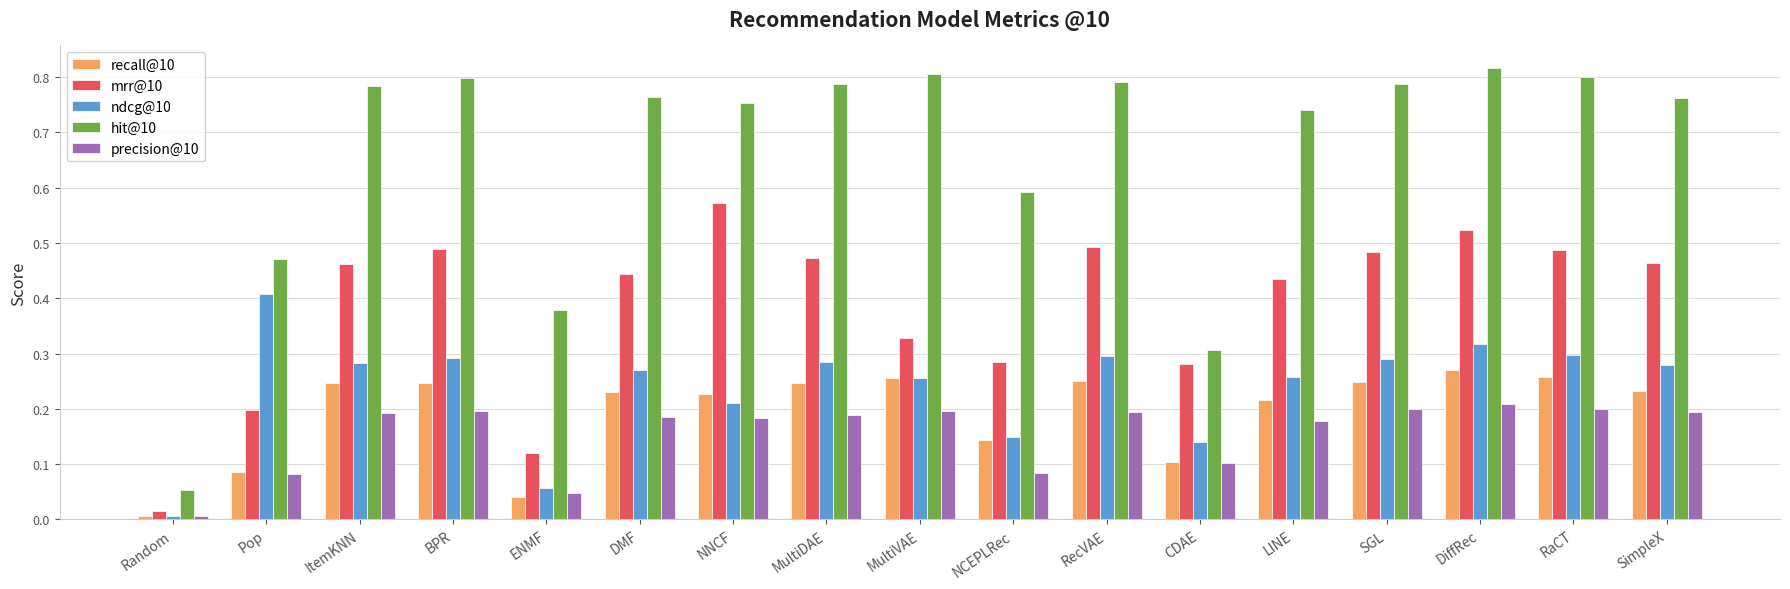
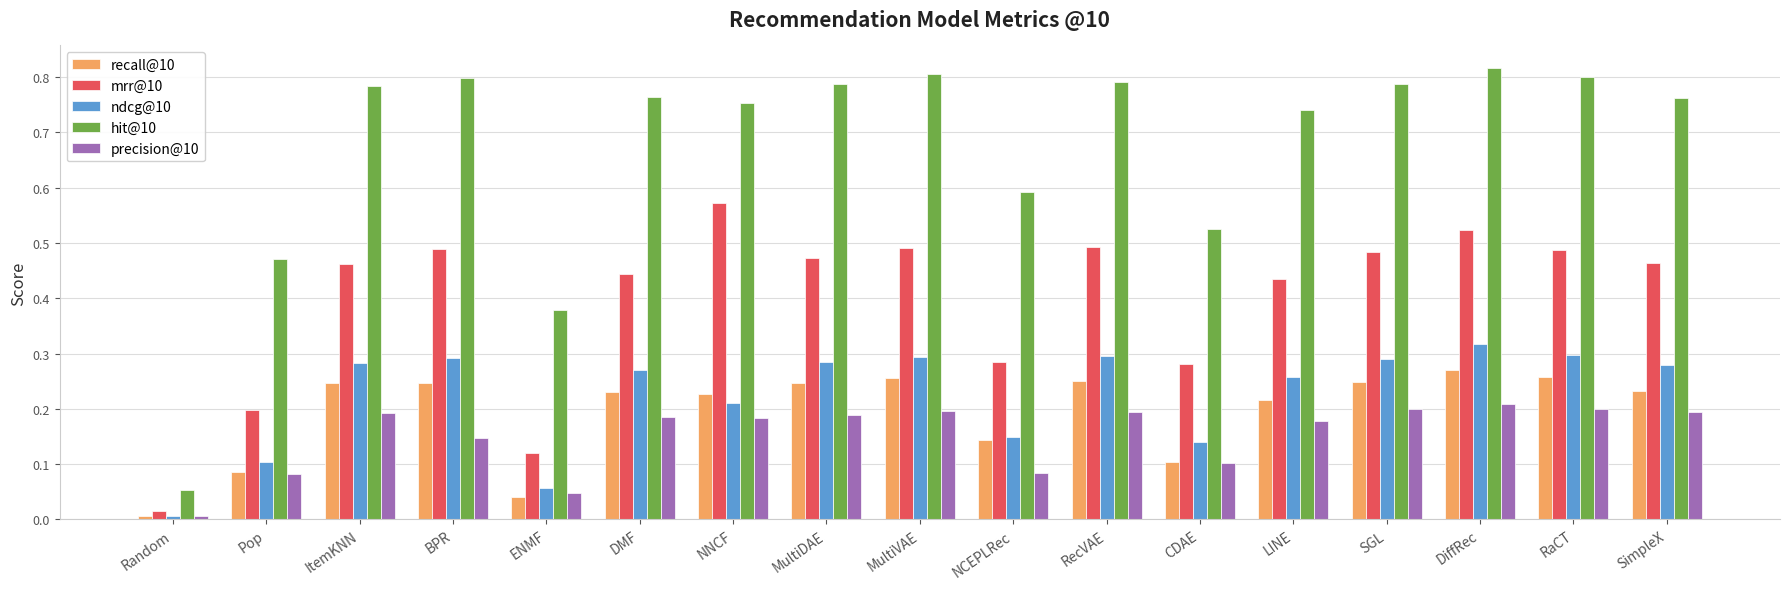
ndcg@10, Pop: 0.41 -> 0.10
precision@10, BPR: 0.20 -> 0.15
mrr@10, MultiVAE: 0.33 -> 0.49
ndcg@10, MultiVAE: 0.26 -> 0.29
hit@10, CDAE: 0.31 -> 0.52
